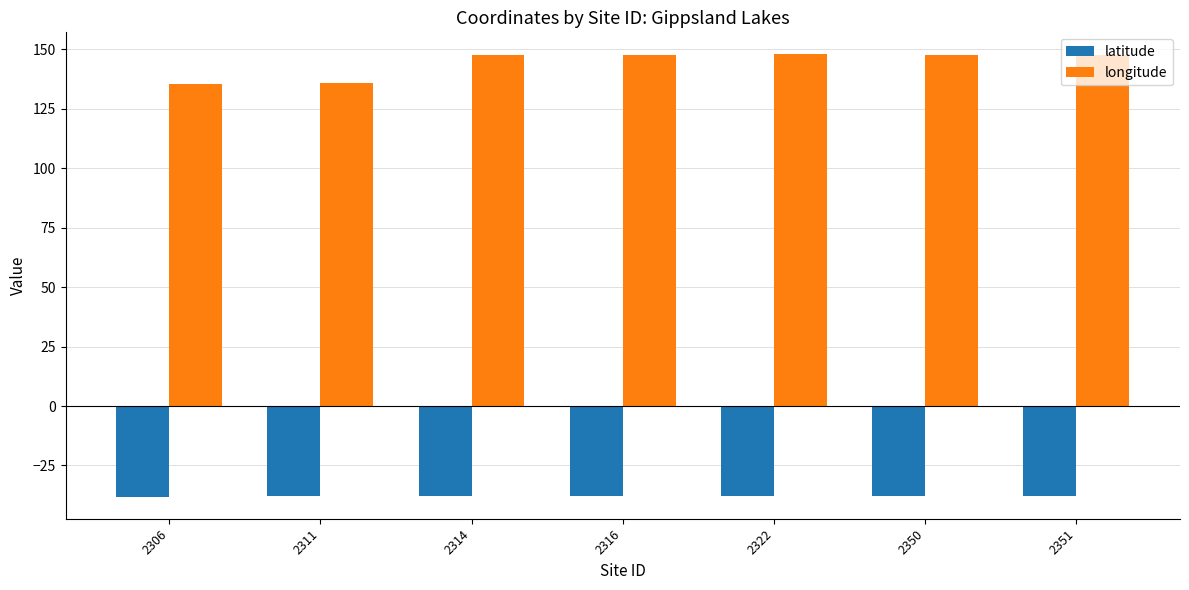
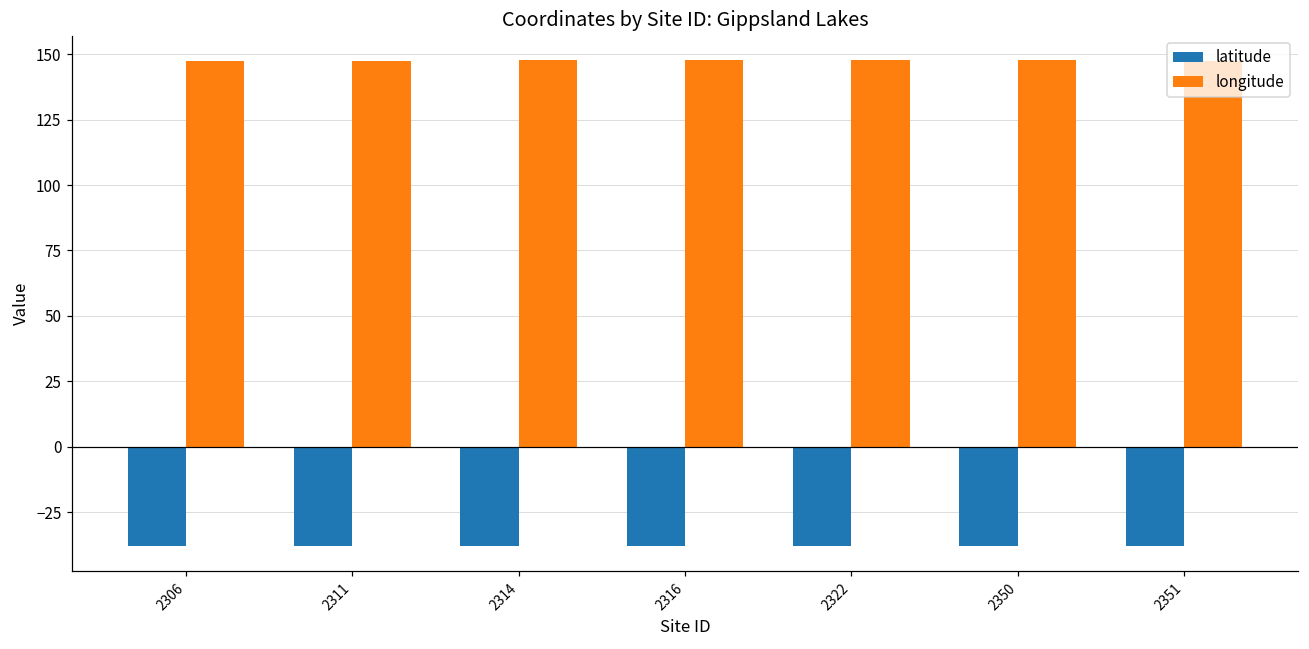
longitude, 2306: 135 -> 147
longitude, 2311: 136 -> 148
